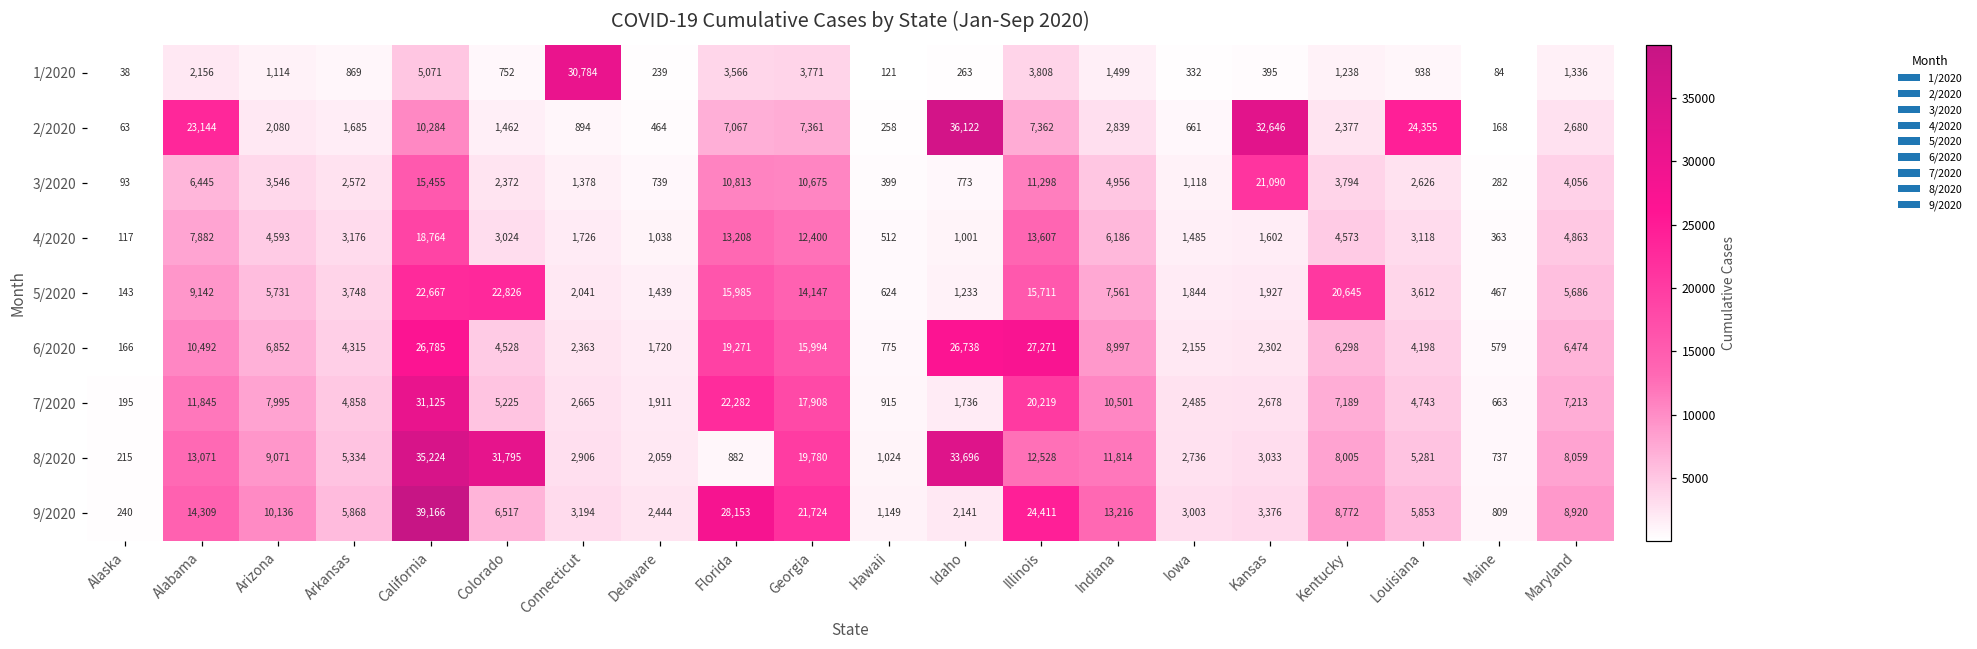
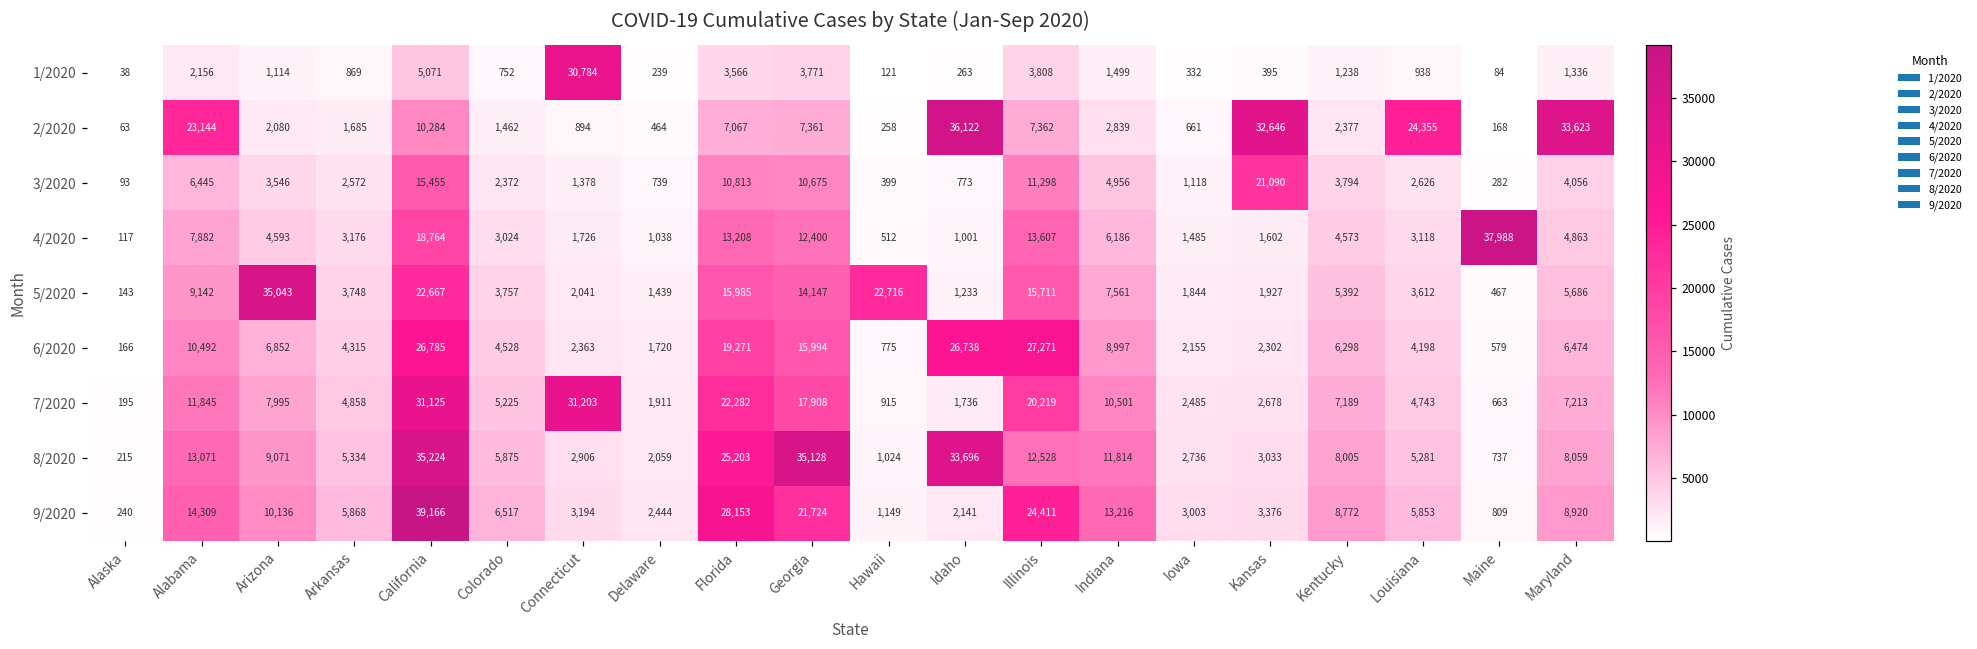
2/2020, Maryland: 2,680 -> 33,623
4/2020, Maine: 363 -> 37,988
5/2020, Arizona: 5,731 -> 35,043
5/2020, Colorado: 22,826 -> 3,757
5/2020, Hawaii: 624 -> 22,716
5/2020, Kentucky: 20,645 -> 5,392
7/2020, Connecticut: 2,665 -> 31,203
8/2020, Colorado: 31,795 -> 5,875
8/2020, Florida: 882 -> 25,203
8/2020, Georgia: 19,780 -> 35,128
